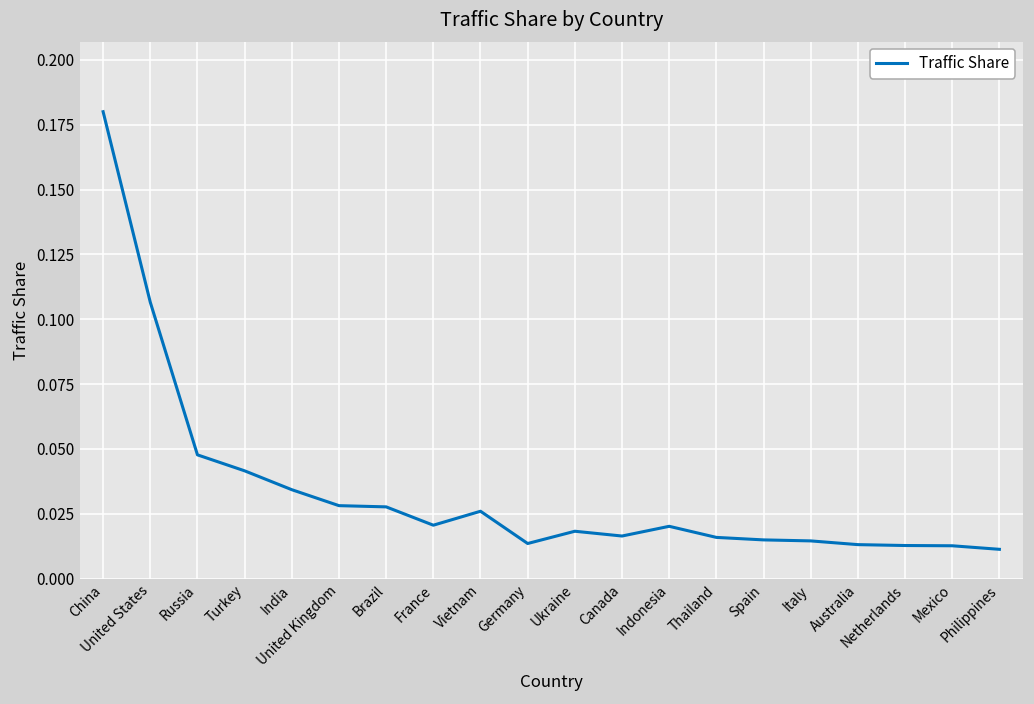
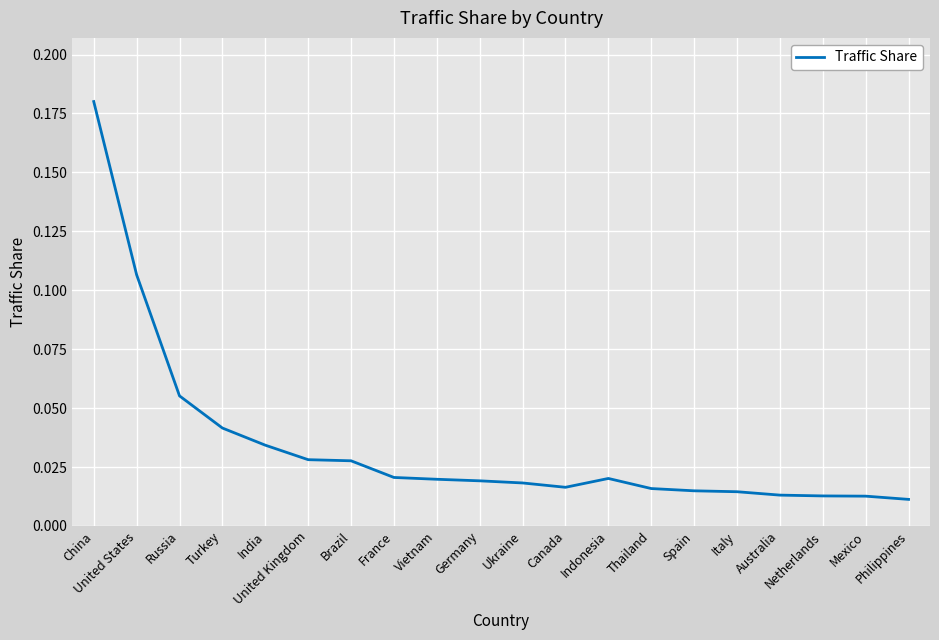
Russia: 0.048 -> 0.055
Vietnam: 0.026 -> 0.020
Germany: 0.014 -> 0.019
